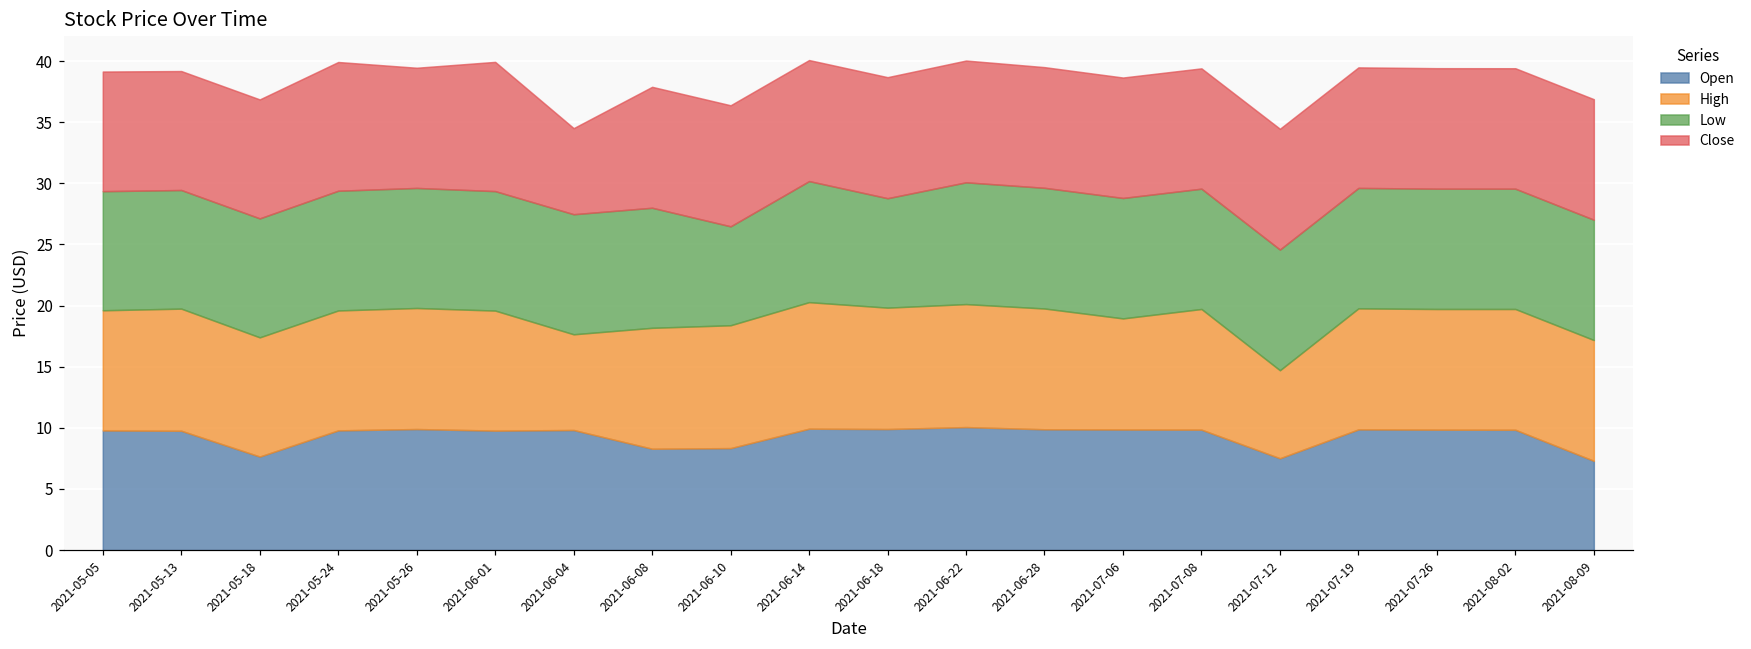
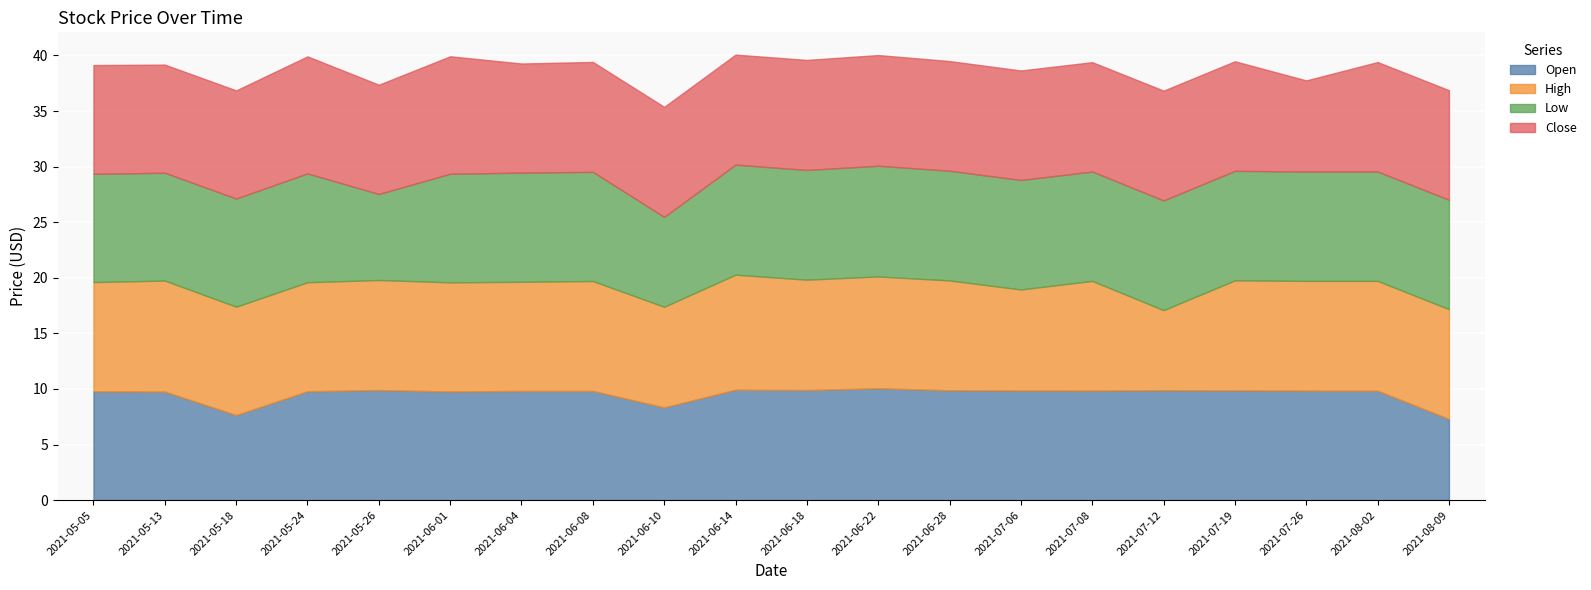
Low, 2021-05-26: 9.8 -> 7.7
High, 2021-06-04: 7.8 -> 9.8
Close, 2021-06-04: 7.0 -> 9.8
Open, 2021-06-08: 8.3 -> 9.8
High, 2021-06-10: 10.1 -> 9.1
Low, 2021-06-18: 9.0 -> 9.9
Open, 2021-07-12: 7.5 -> 9.9
Close, 2021-07-26: 9.9 -> 8.2
